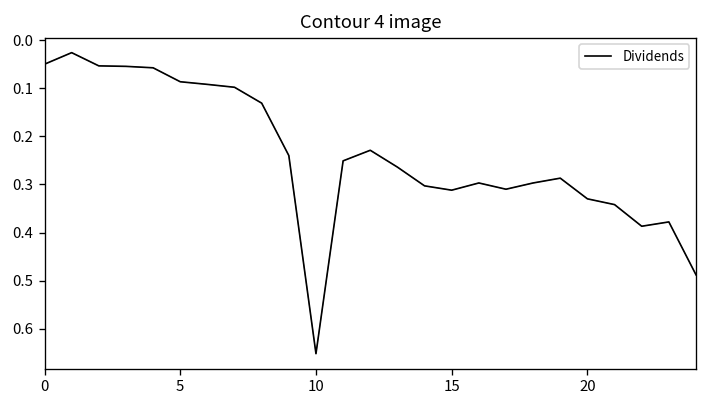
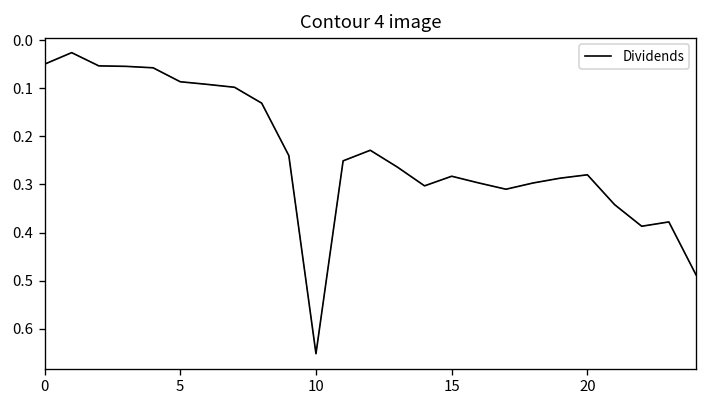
15: 0.31 -> 0.28
20: 0.33 -> 0.28
